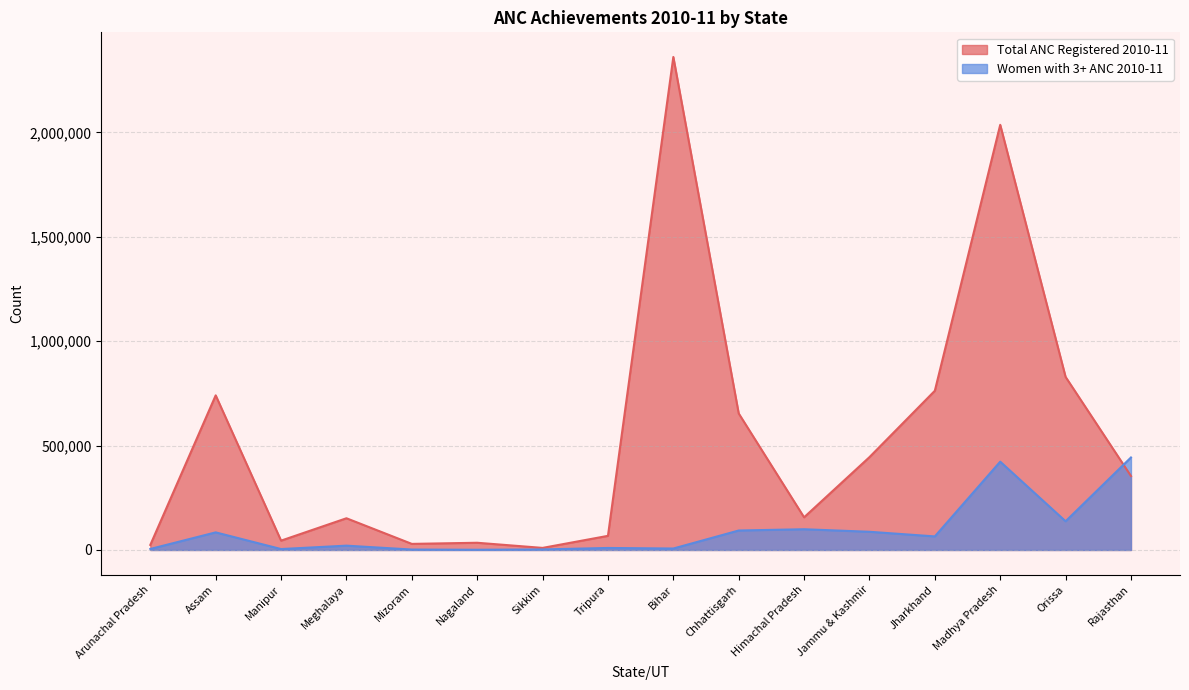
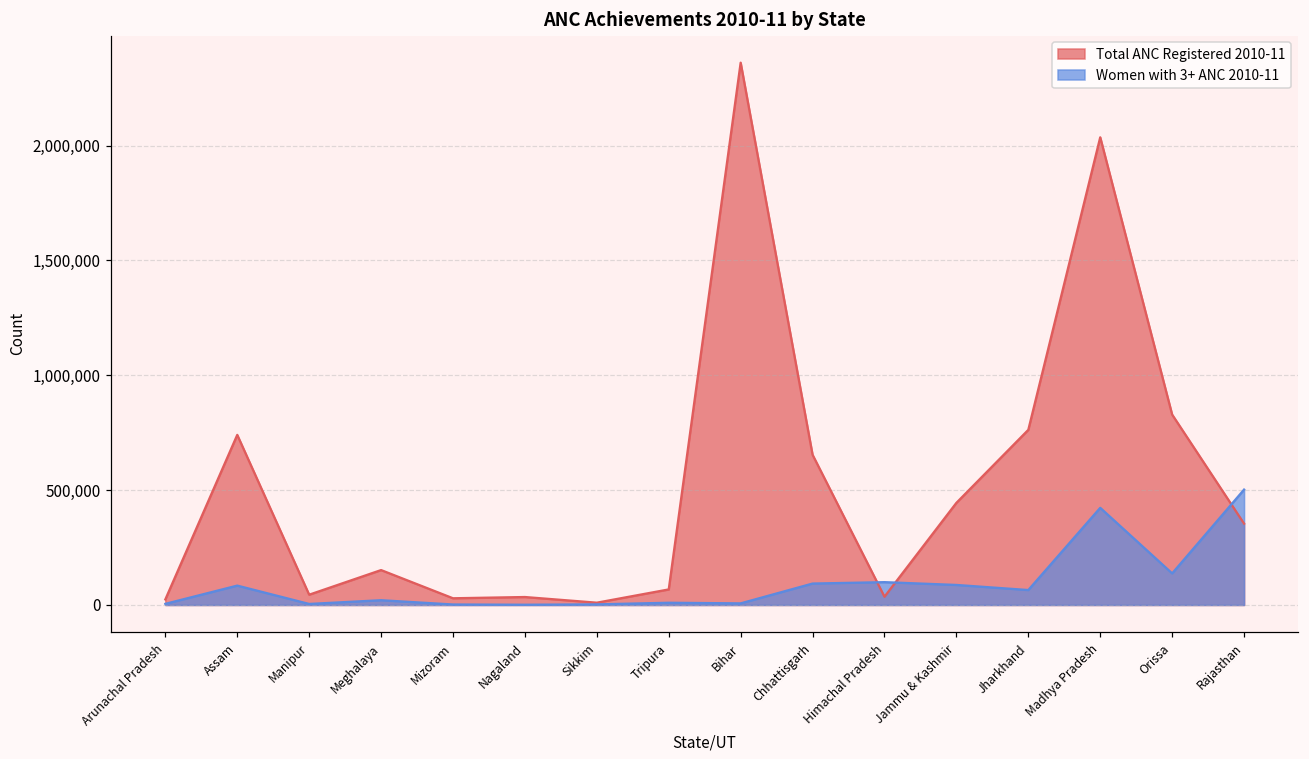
Total ANC Registered 2010-11, Himachal Pradesh: 160,000 -> 40,000
Women with 3+ ANC 2010-11, Rajasthan: 440,000 -> 500,000
